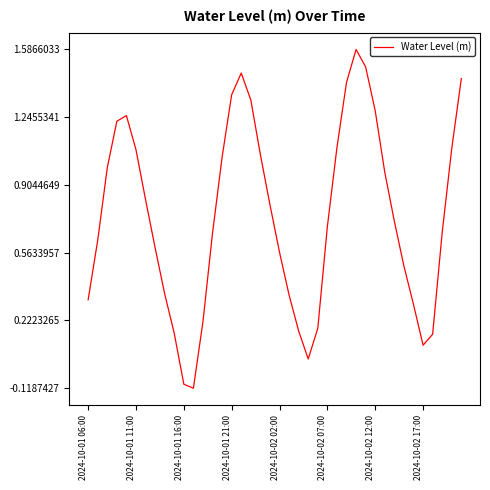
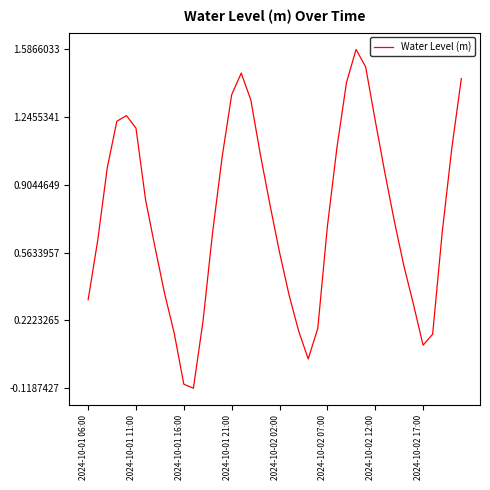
2024-10-01 11:00: 1.08 -> 1.19
2024-10-02 12:00: 1.28 -> 1.23
